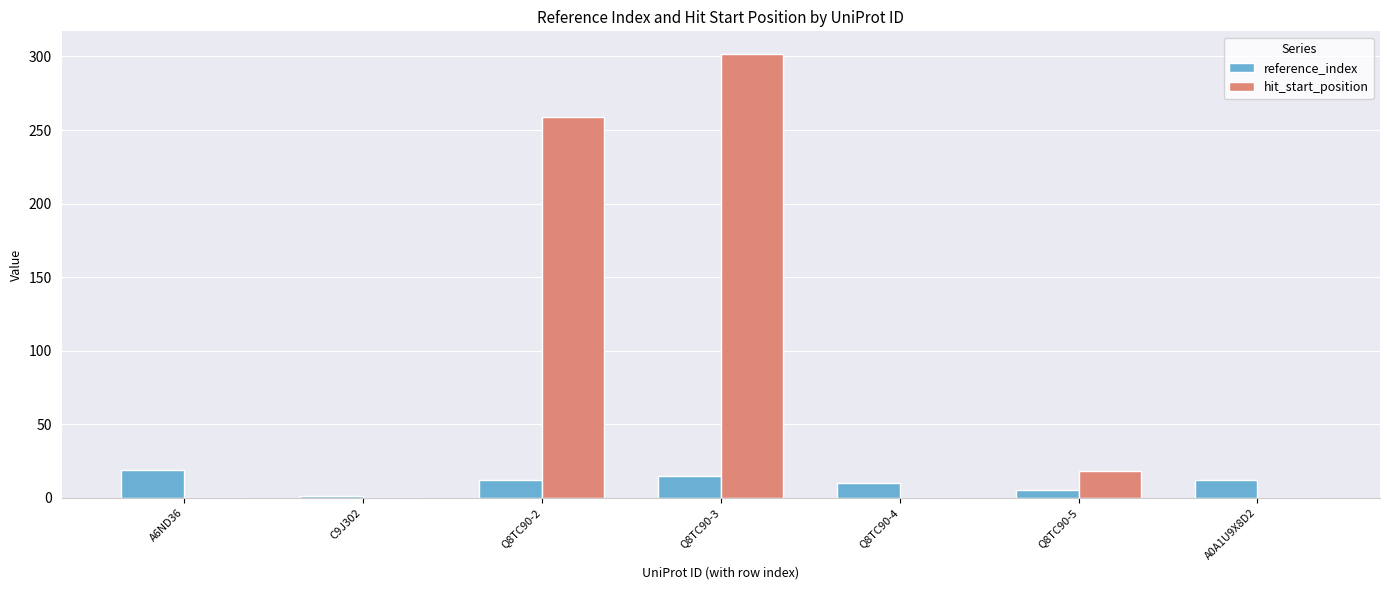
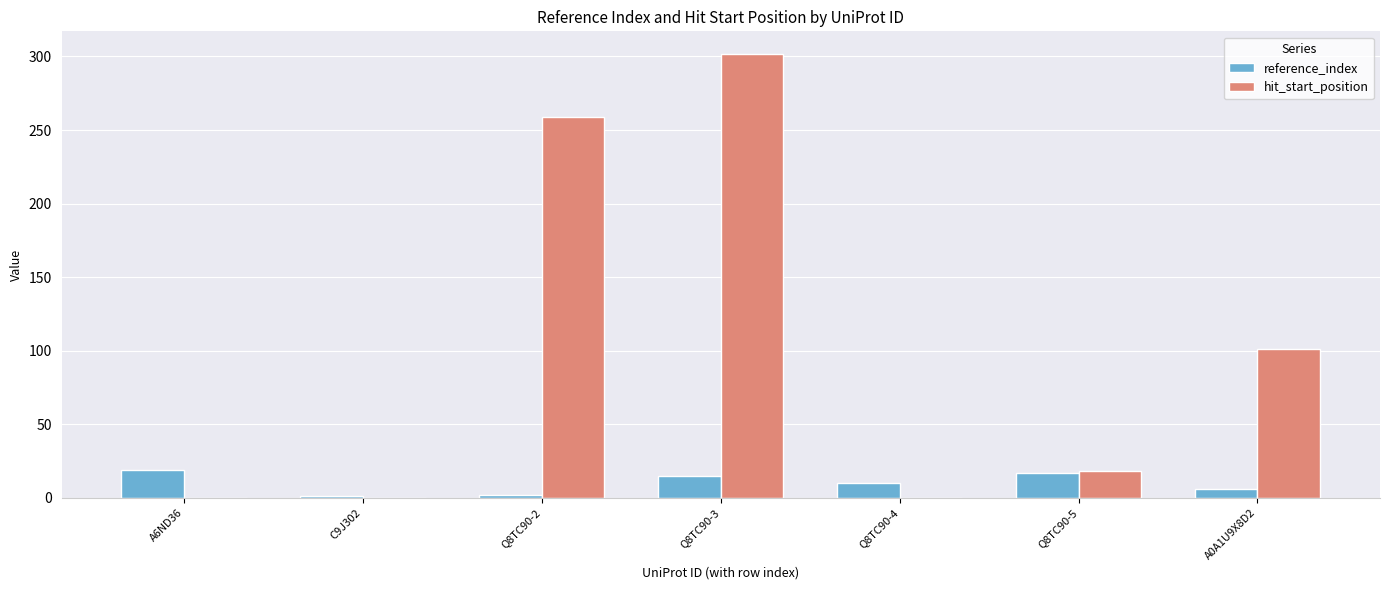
reference_index, Q8TC90-2: 12 -> 2
reference_index, Q8TC90-5: 5 -> 17
reference_index, A0A1U9X8D2: 12 -> 6
hit_start_position, A0A1U9X8D2: 0 -> 101
